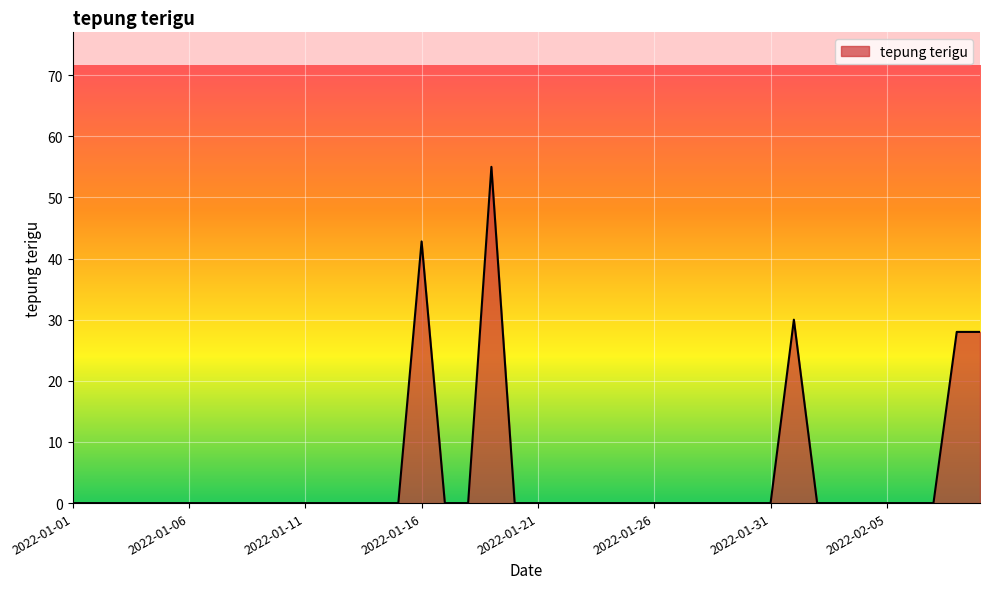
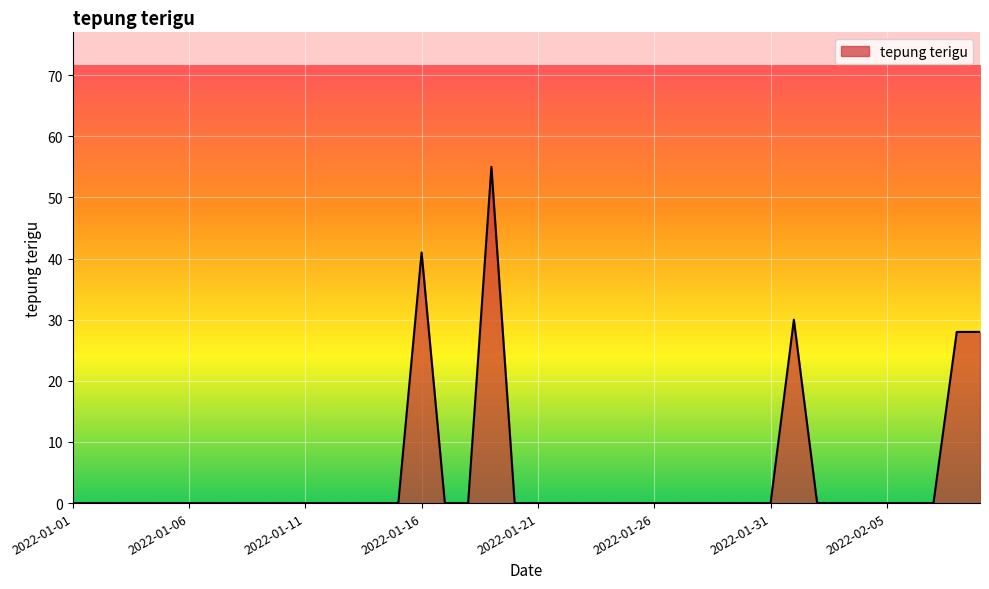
2022-01-16: 43 -> 41
